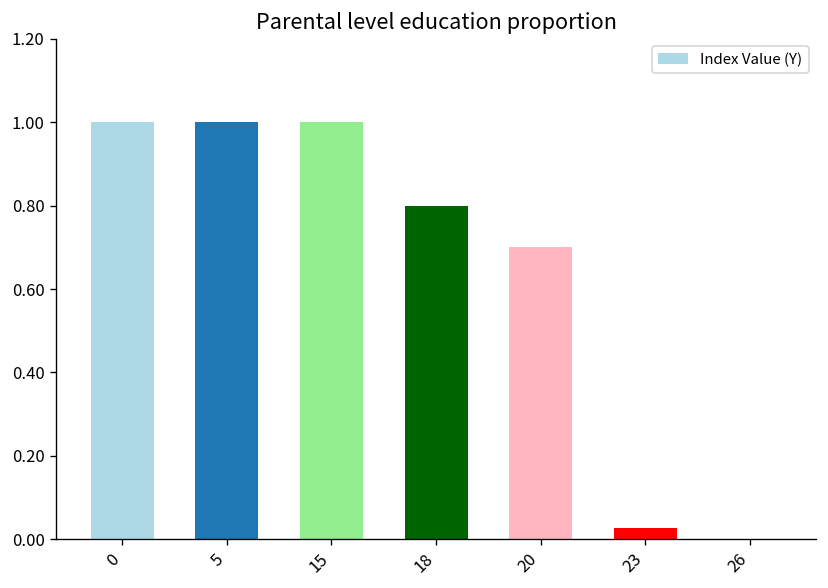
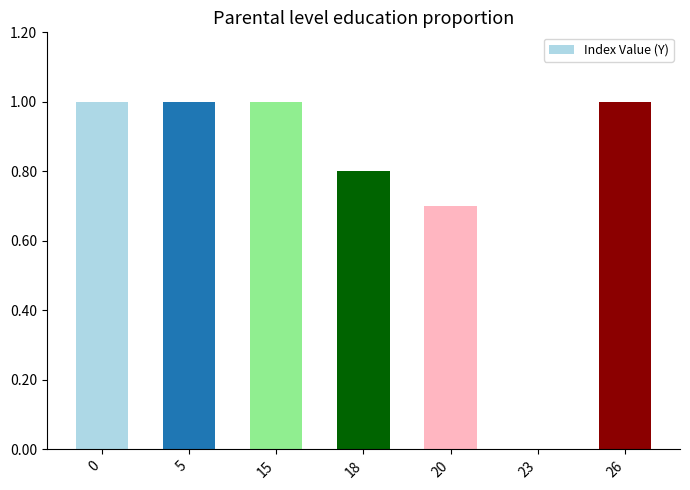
23: 0.03 -> 0.00
26: 0 -> 1
